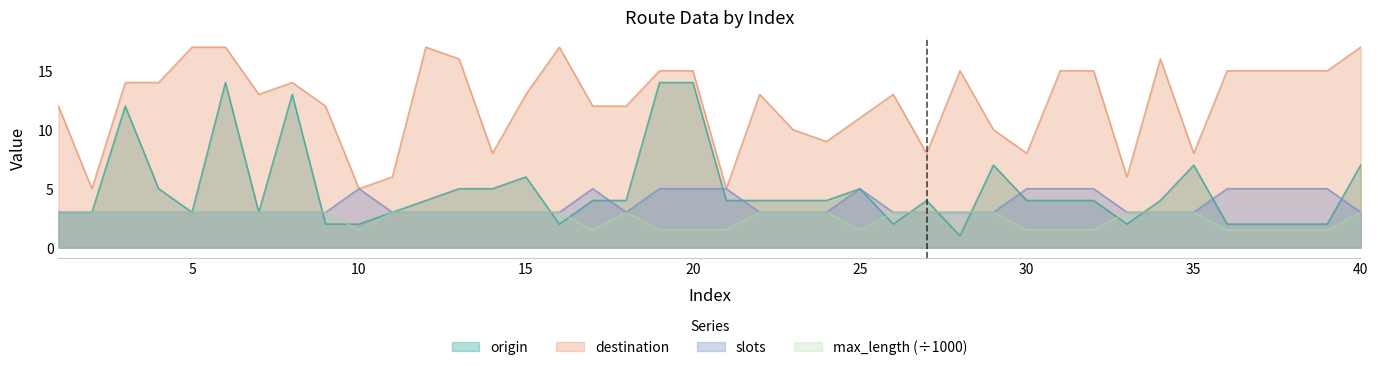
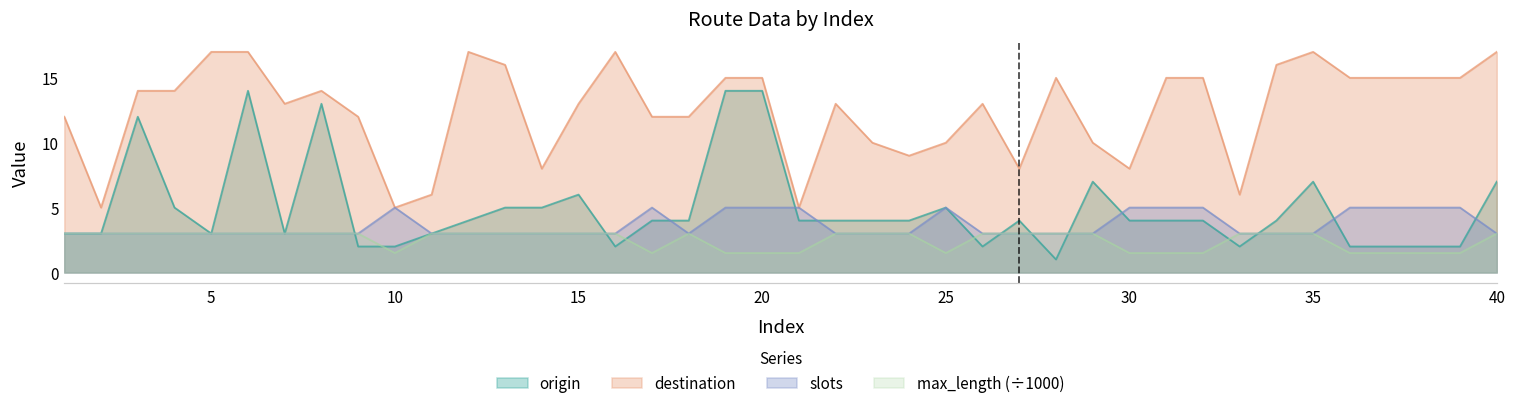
destination, 25: 11 -> 10
destination, 35: 8 -> 17
